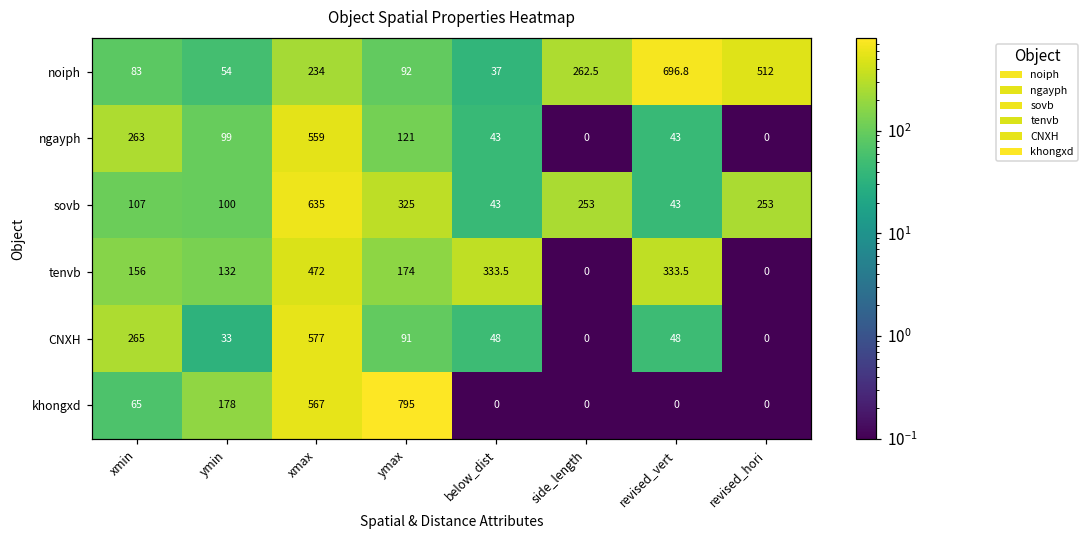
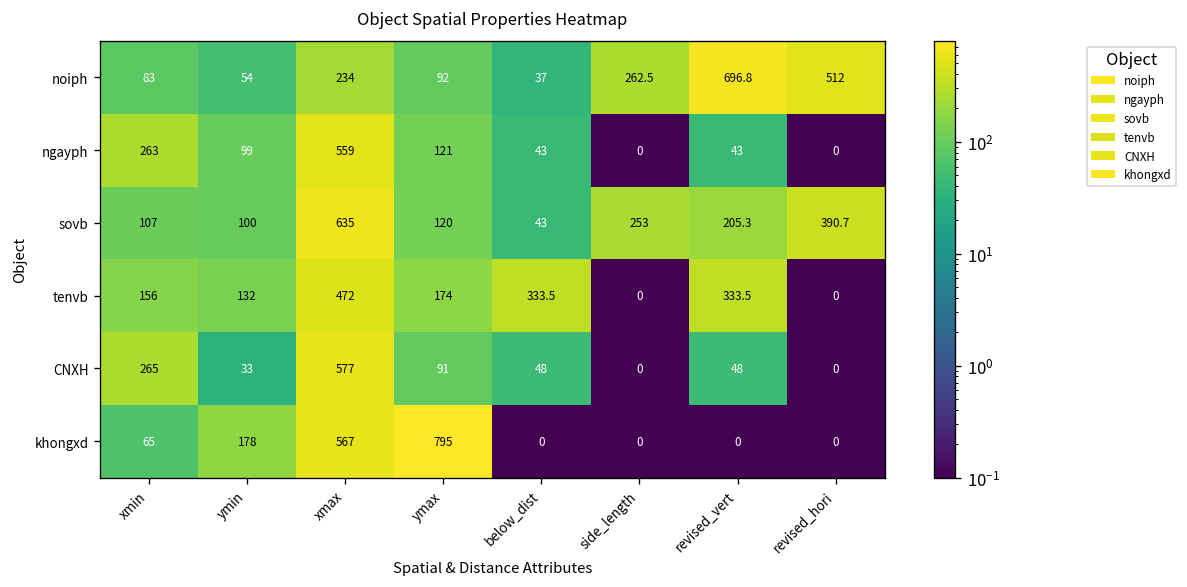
sovb, ymax: 325 -> 120
sovb, revised_vert: 43 -> 205.3
sovb, revised_hori: 253 -> 390.7
